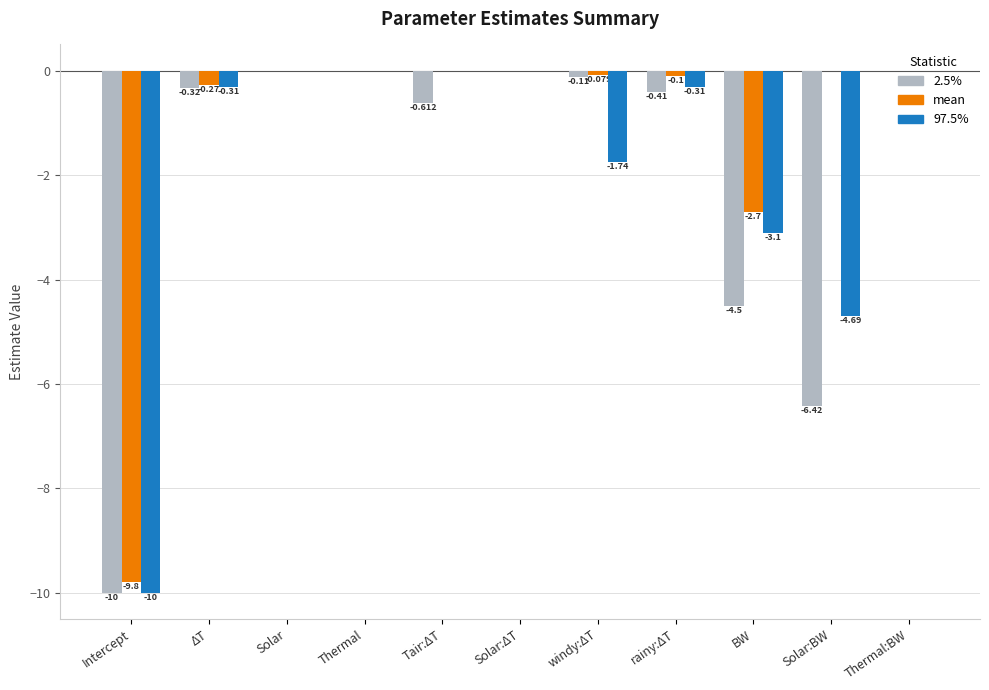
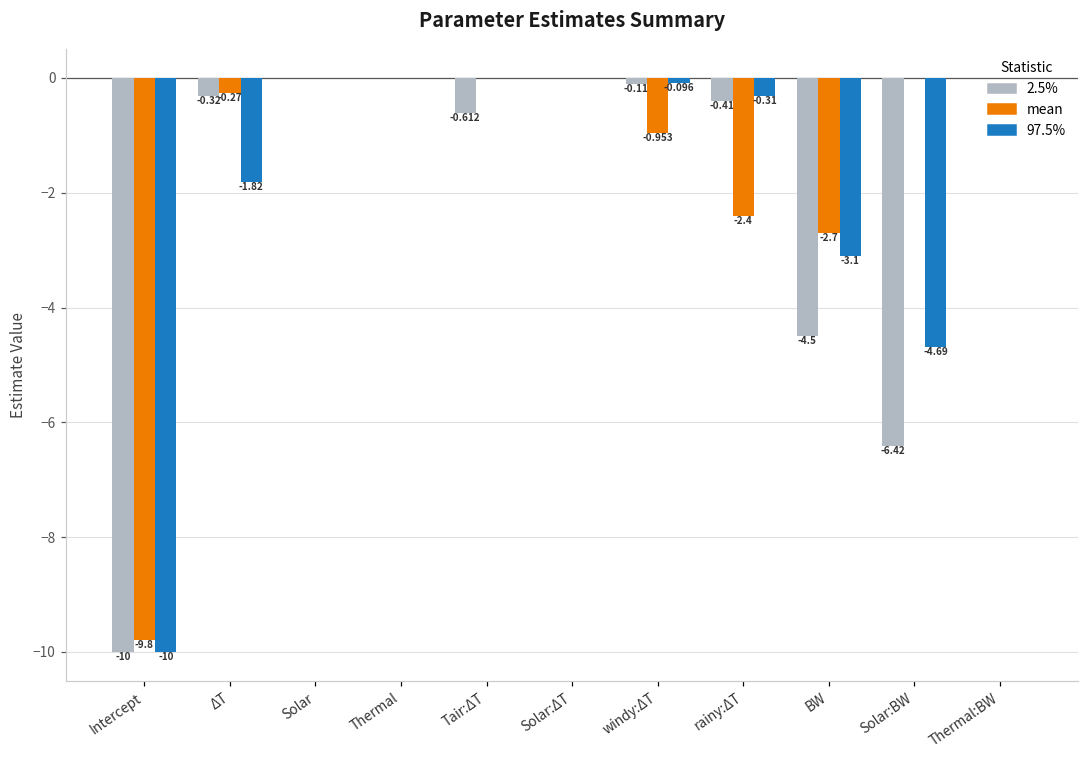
97.5%, ΔT: -0.31 -> -1.82
mean, windy:ΔT: -0.079 -> -0.953
97.5%, windy:ΔT: -1.74 -> -0.096
mean, rainy:ΔT: -0.1 -> -2.4
